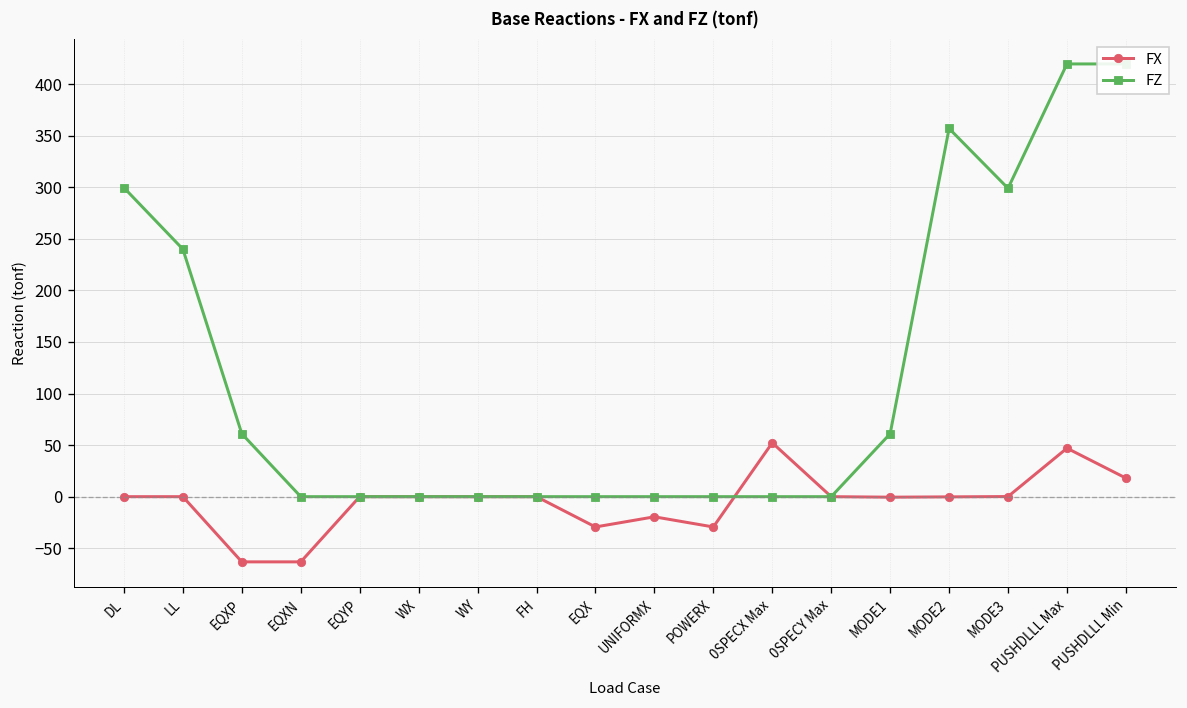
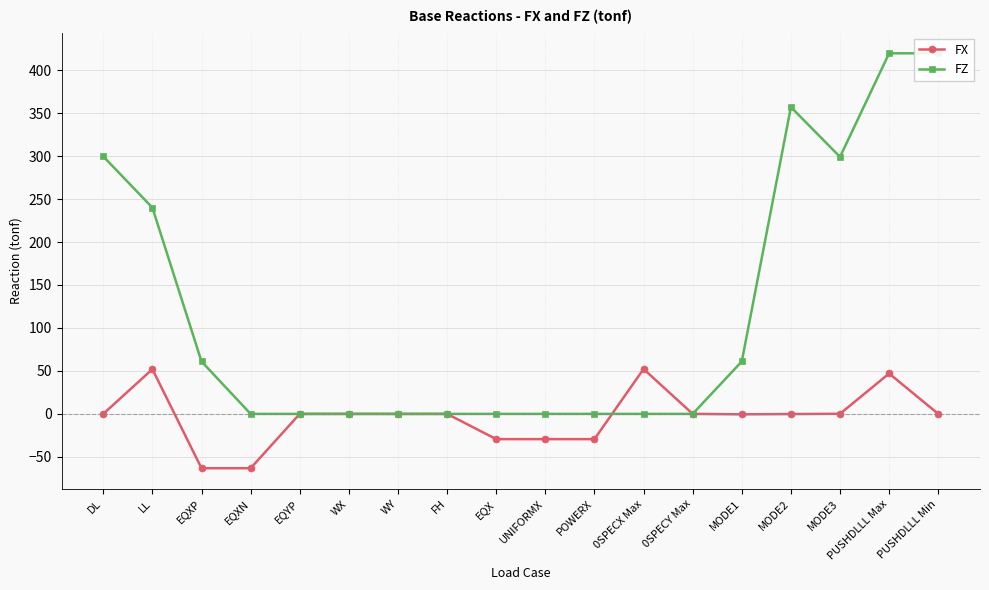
FX, LL: 0 -> 50
FX, UNIFORMX: -20 -> -30
FX, PUSHDLLL Min: 20 -> 0
